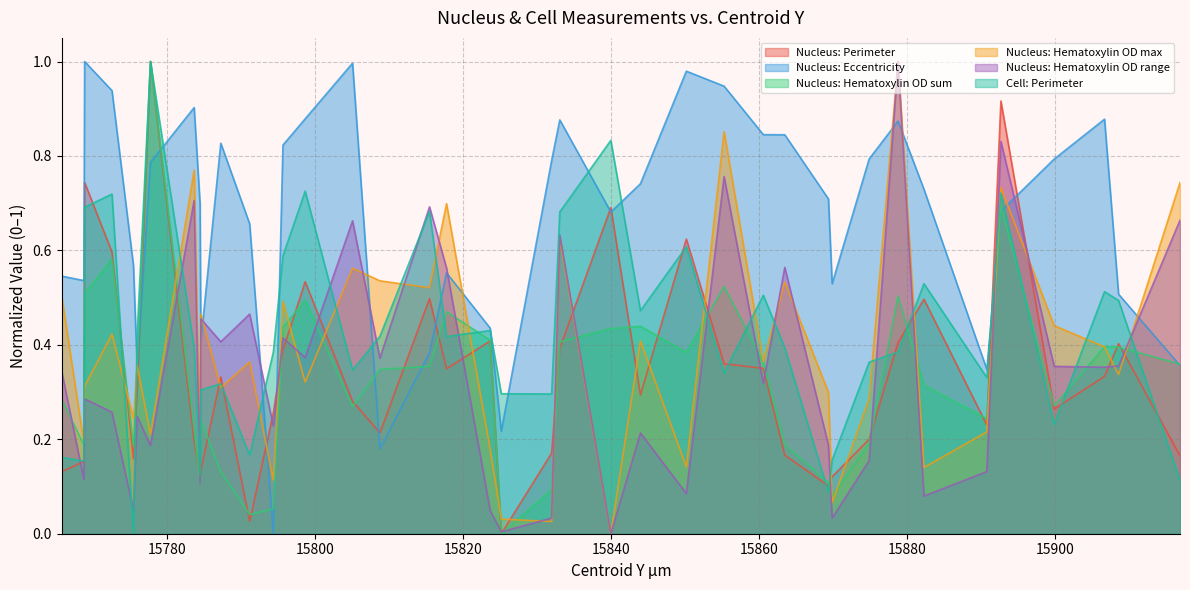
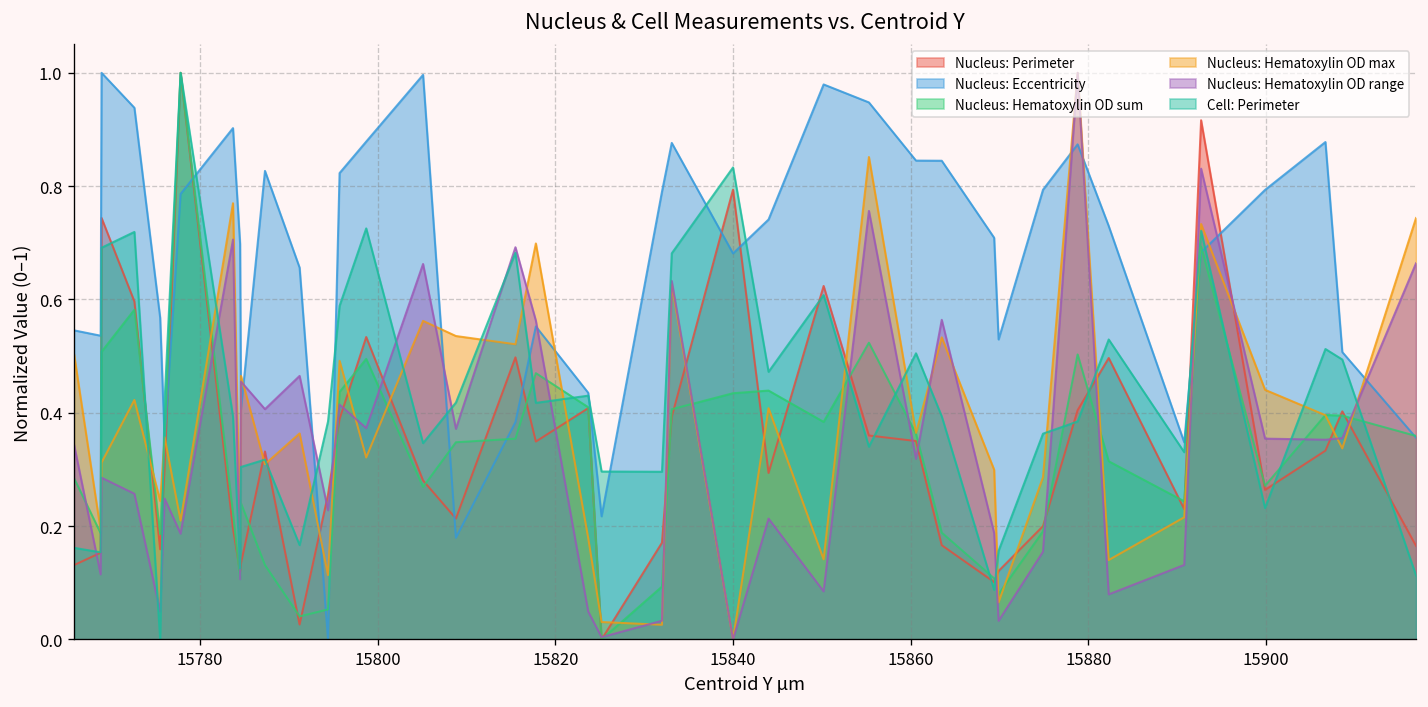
Nucleus: Perimeter, 15840: 0.69 -> 0.79
